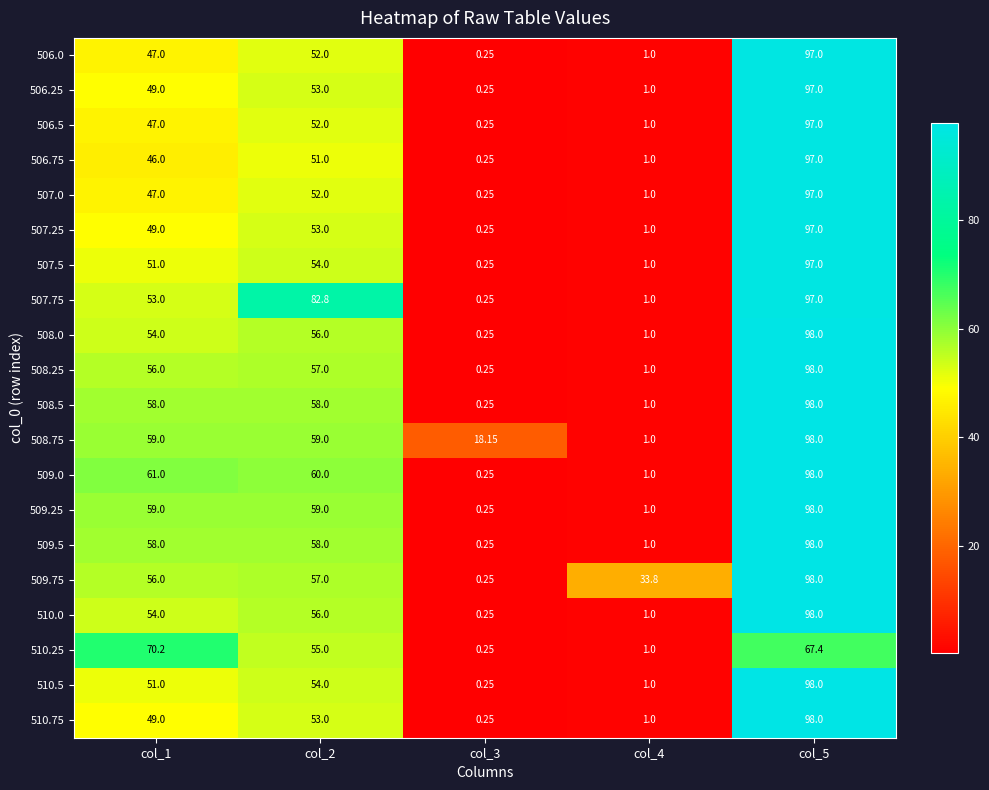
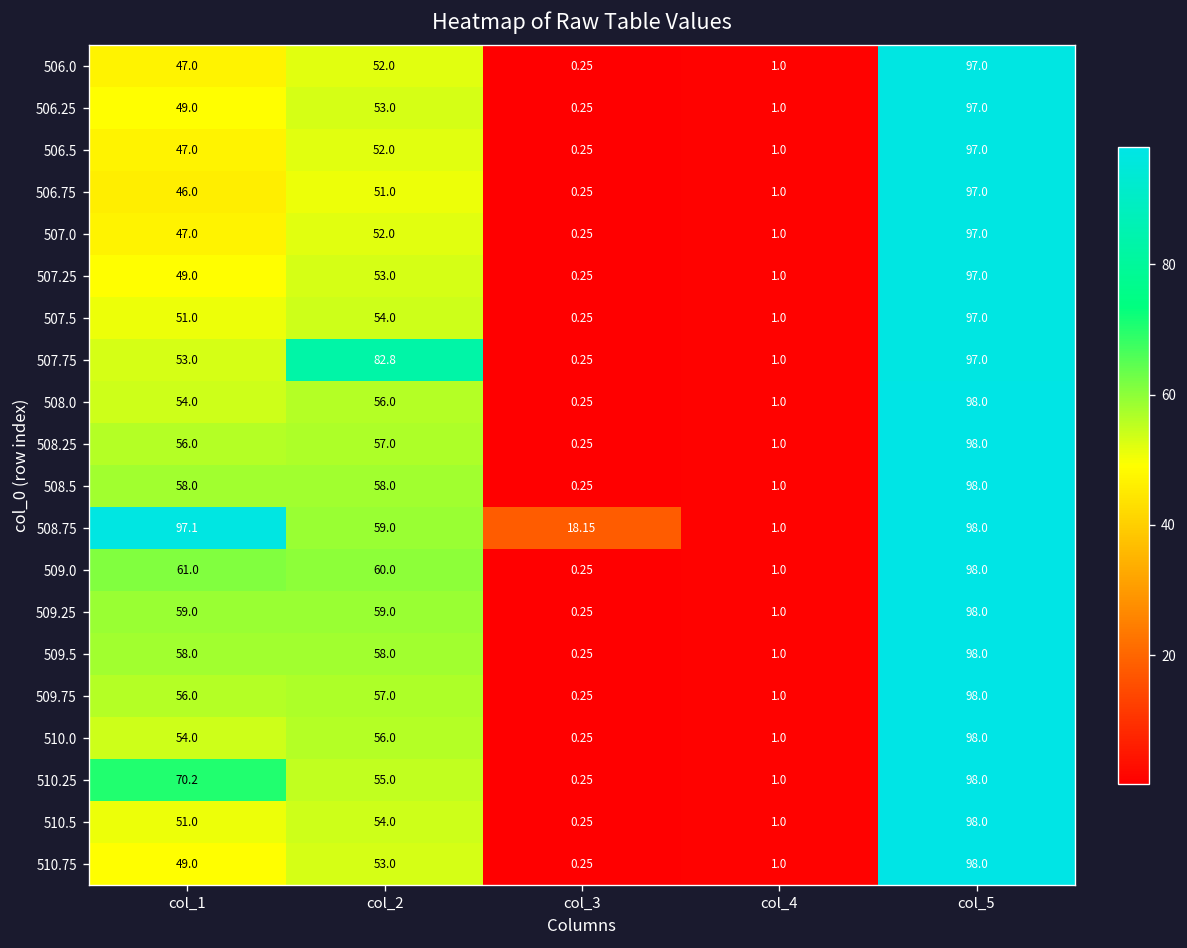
508.75, col_1: 59.0 -> 97.1
509.75, col_4: 33.8 -> 1.0
510.25, col_5: 67.4 -> 98.0
